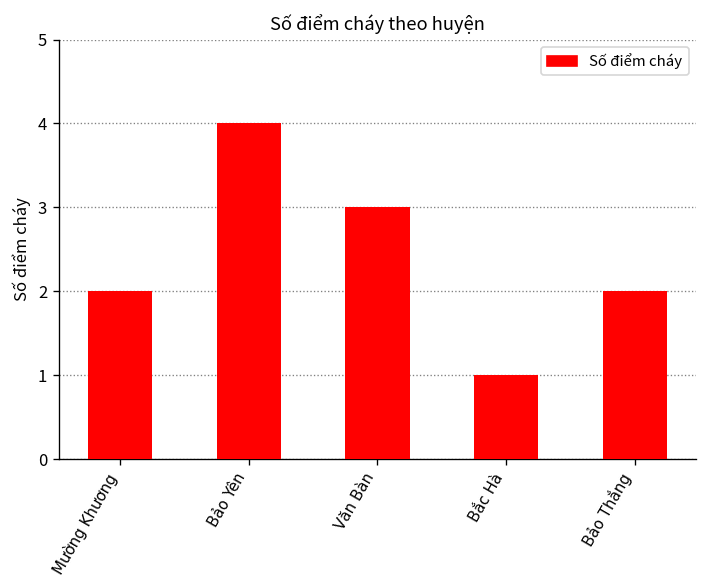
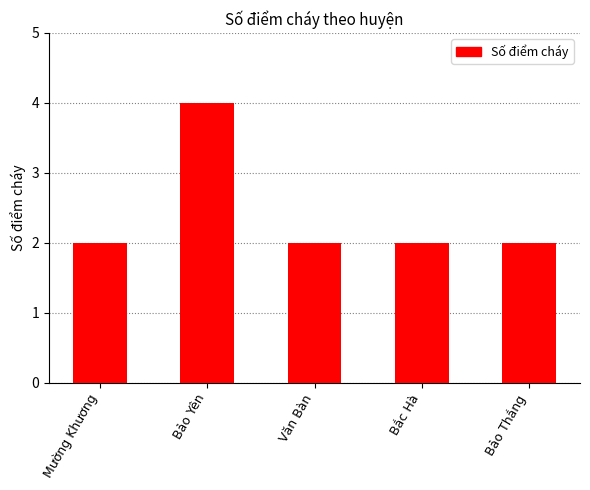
Văn Bàn: 3 -> 2
Bắc Hà: 1 -> 2
